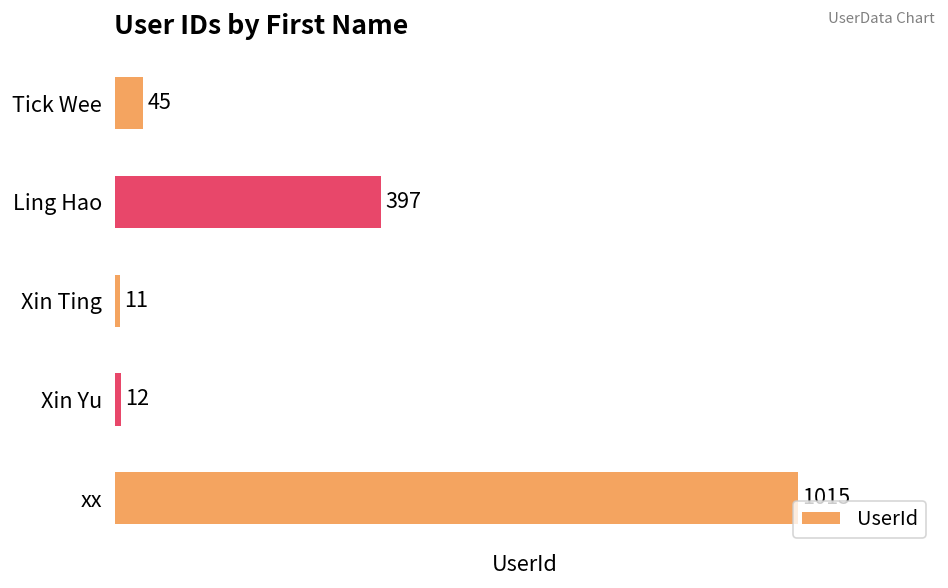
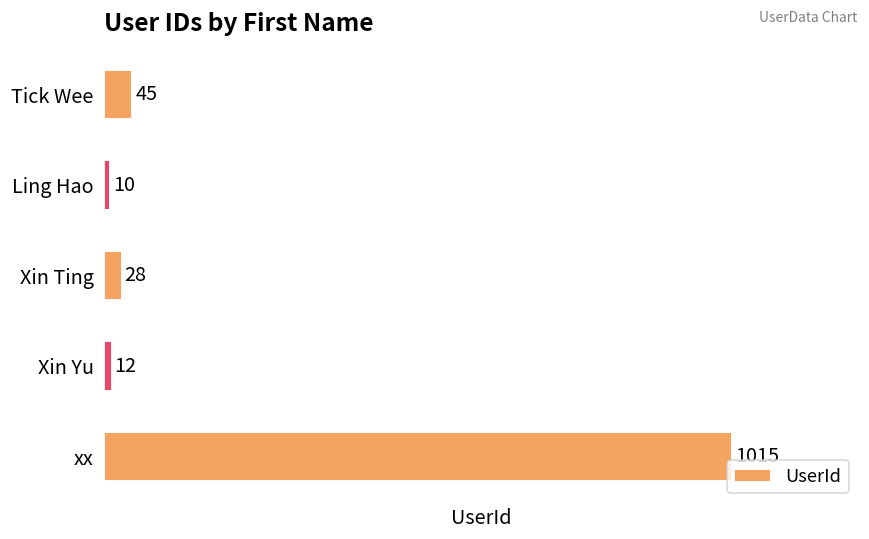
Ling Hao: 397 -> 10
Xin Ting: 11 -> 28
